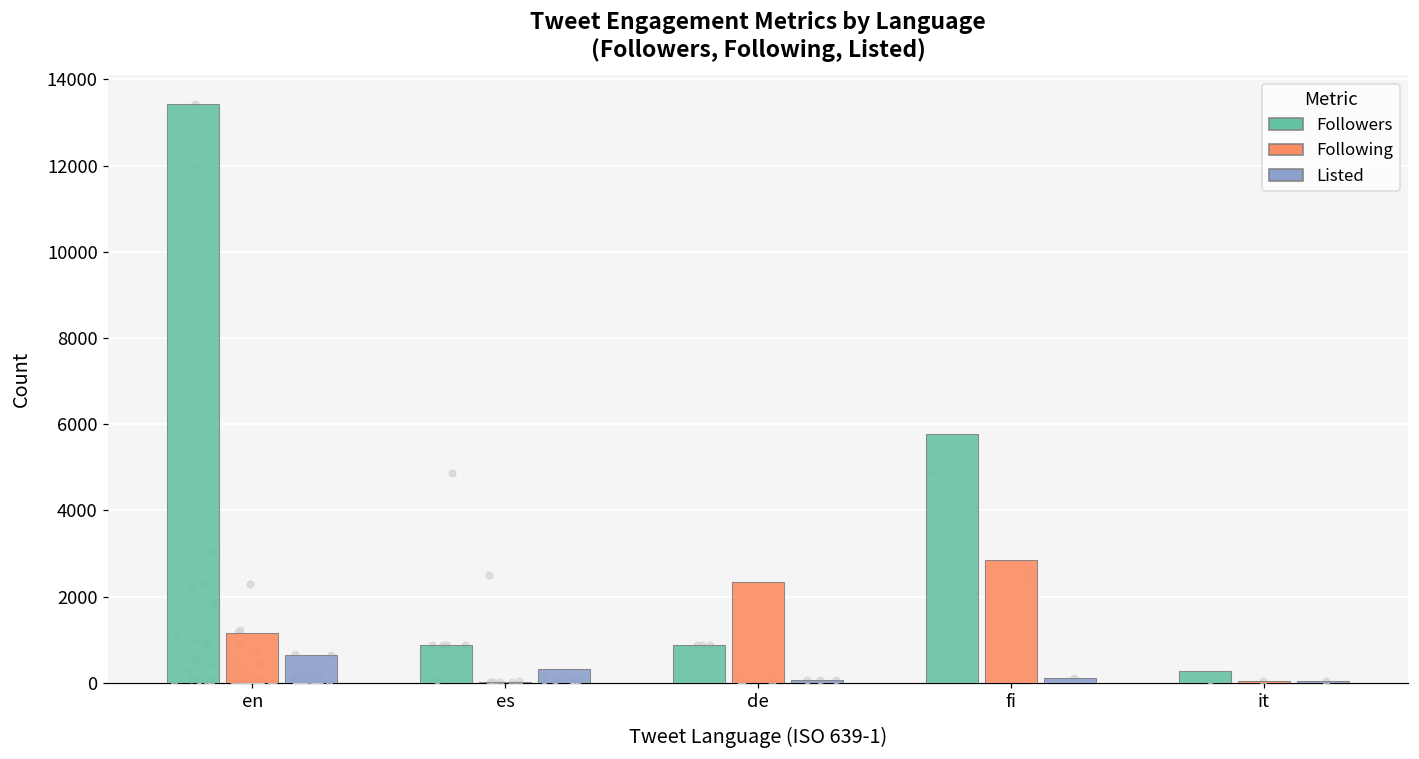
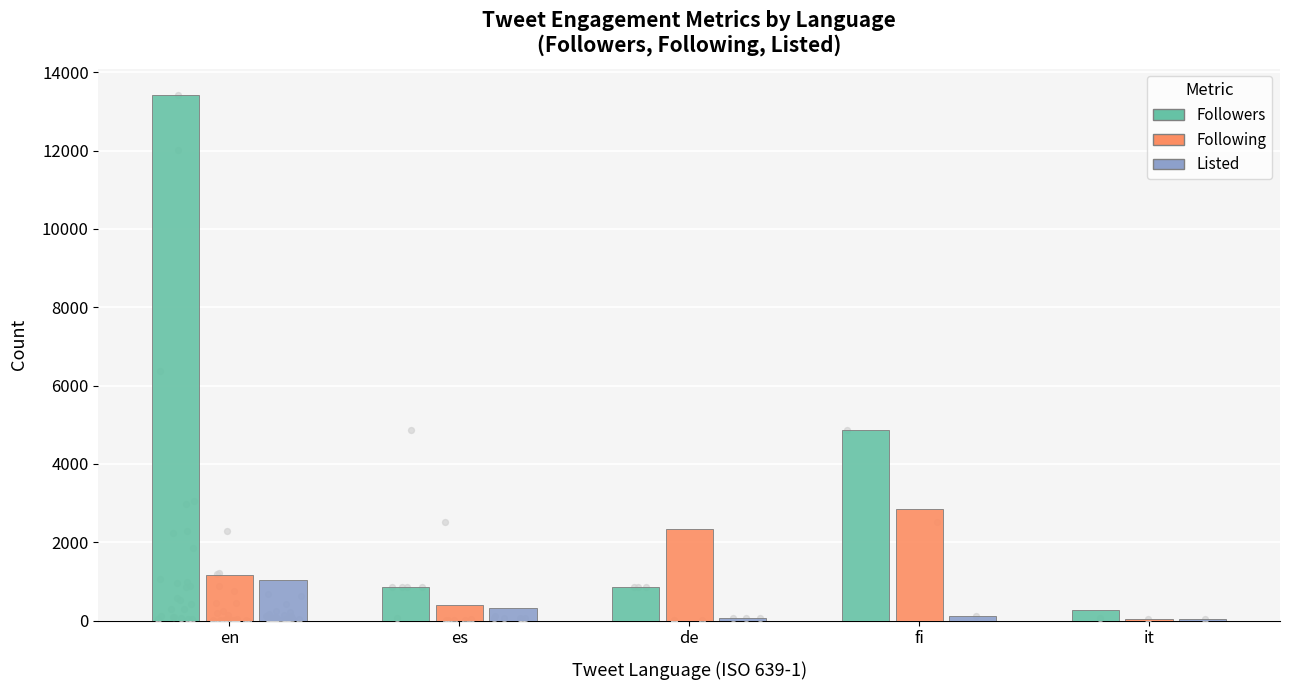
Listed, en: 600 -> 1000
Following, es: 0 -> 400
Followers, fi: 5800 -> 4900
